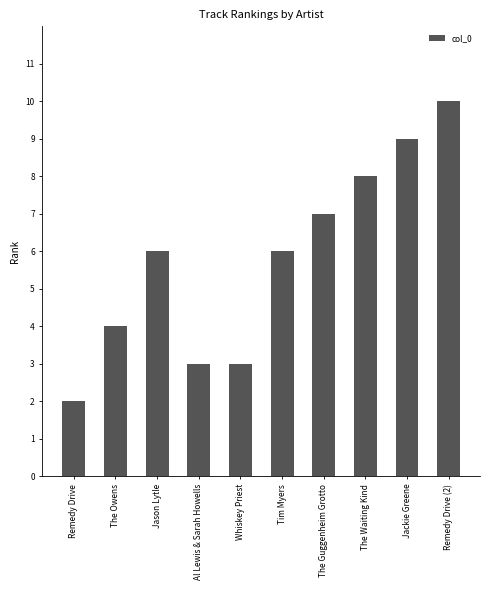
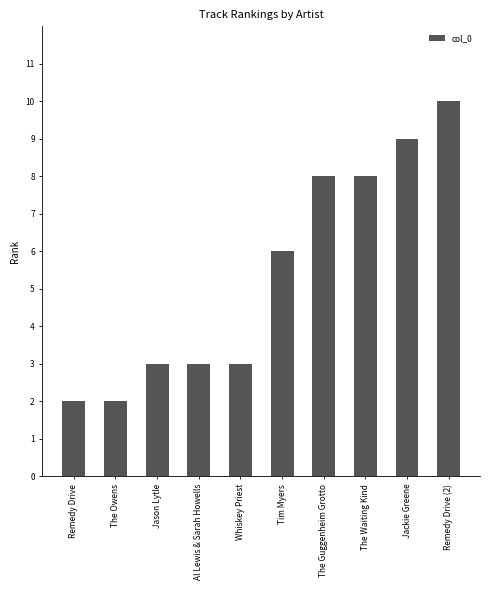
The Owens: 4 -> 2
Jason Lytle: 6 -> 3
The Guggenheim Grotto: 7 -> 8
